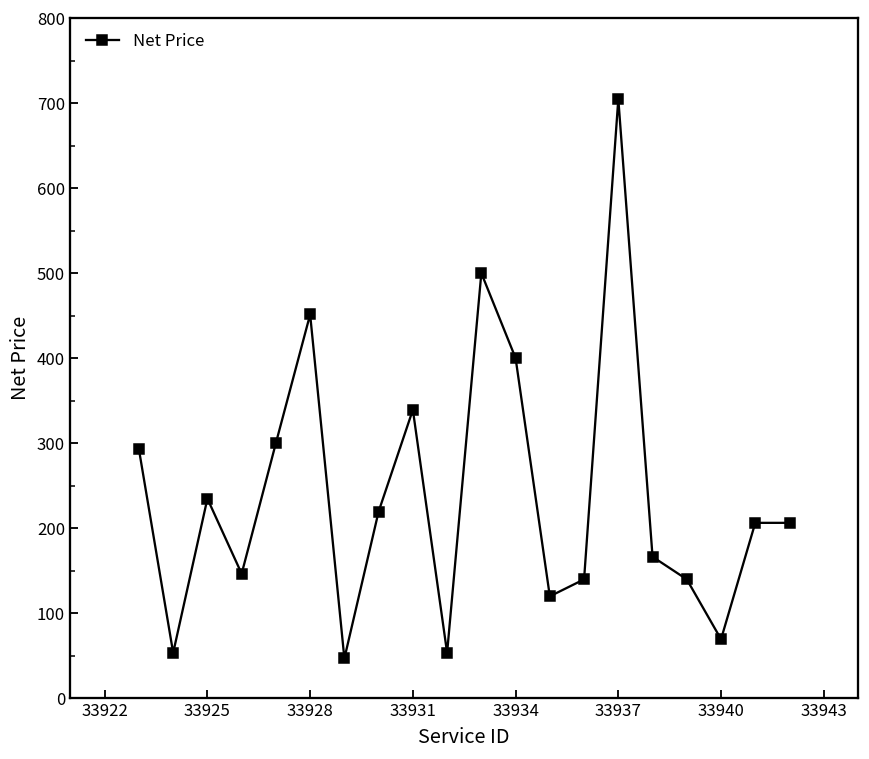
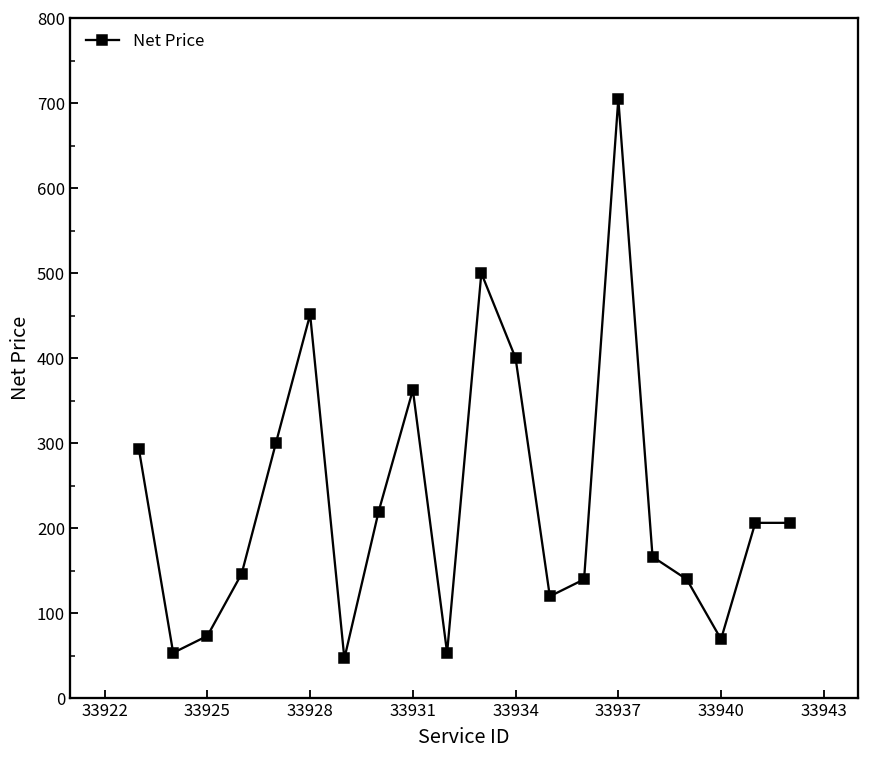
33925: 230 -> 70
33931: 340 -> 360
